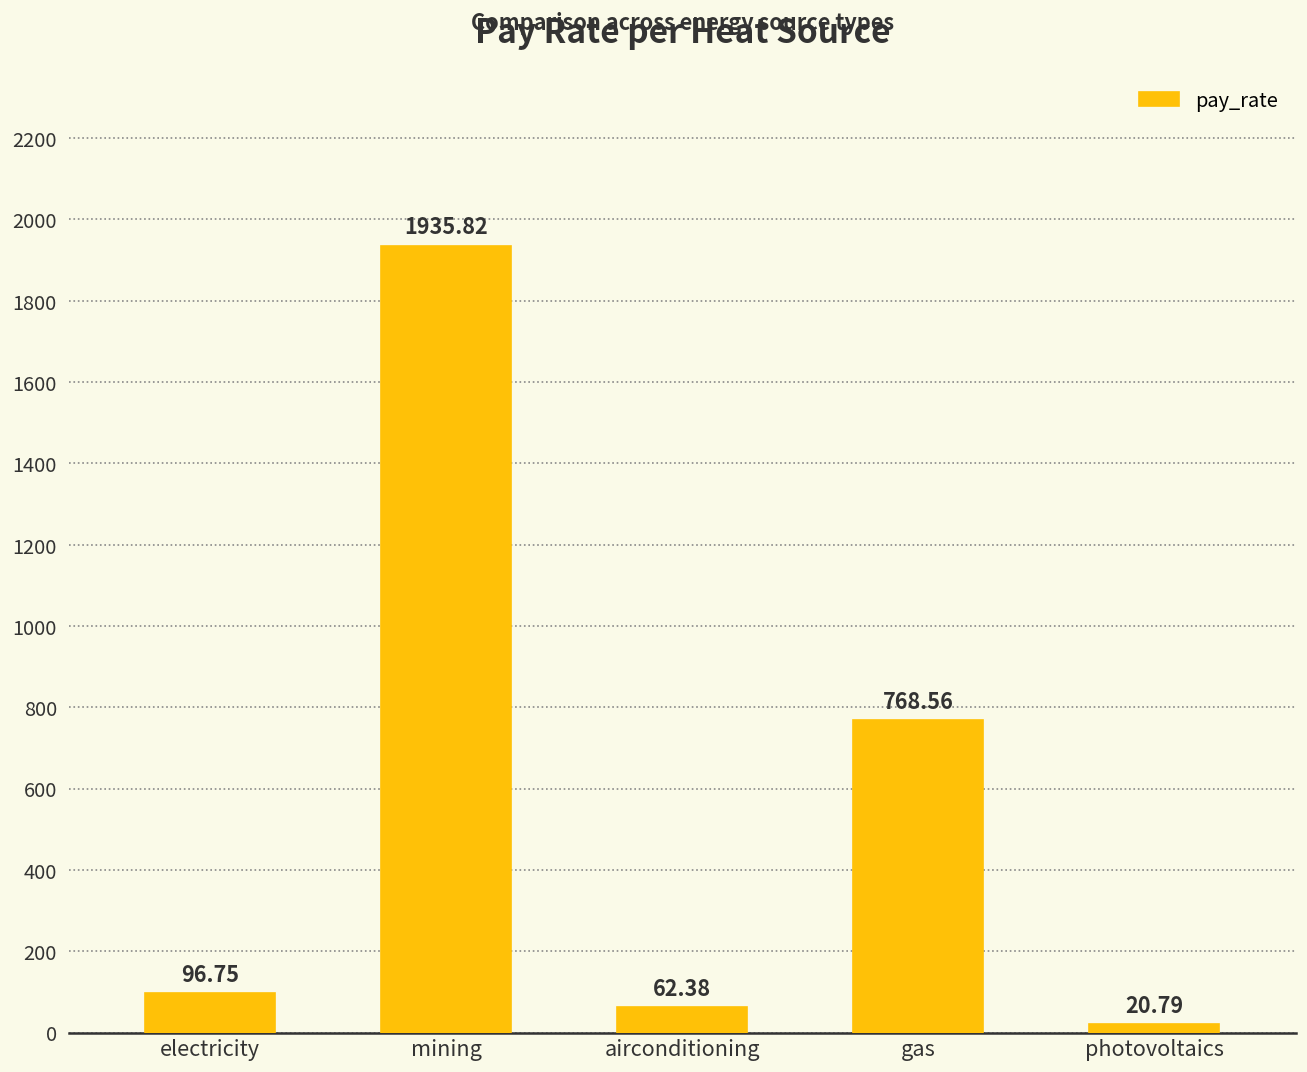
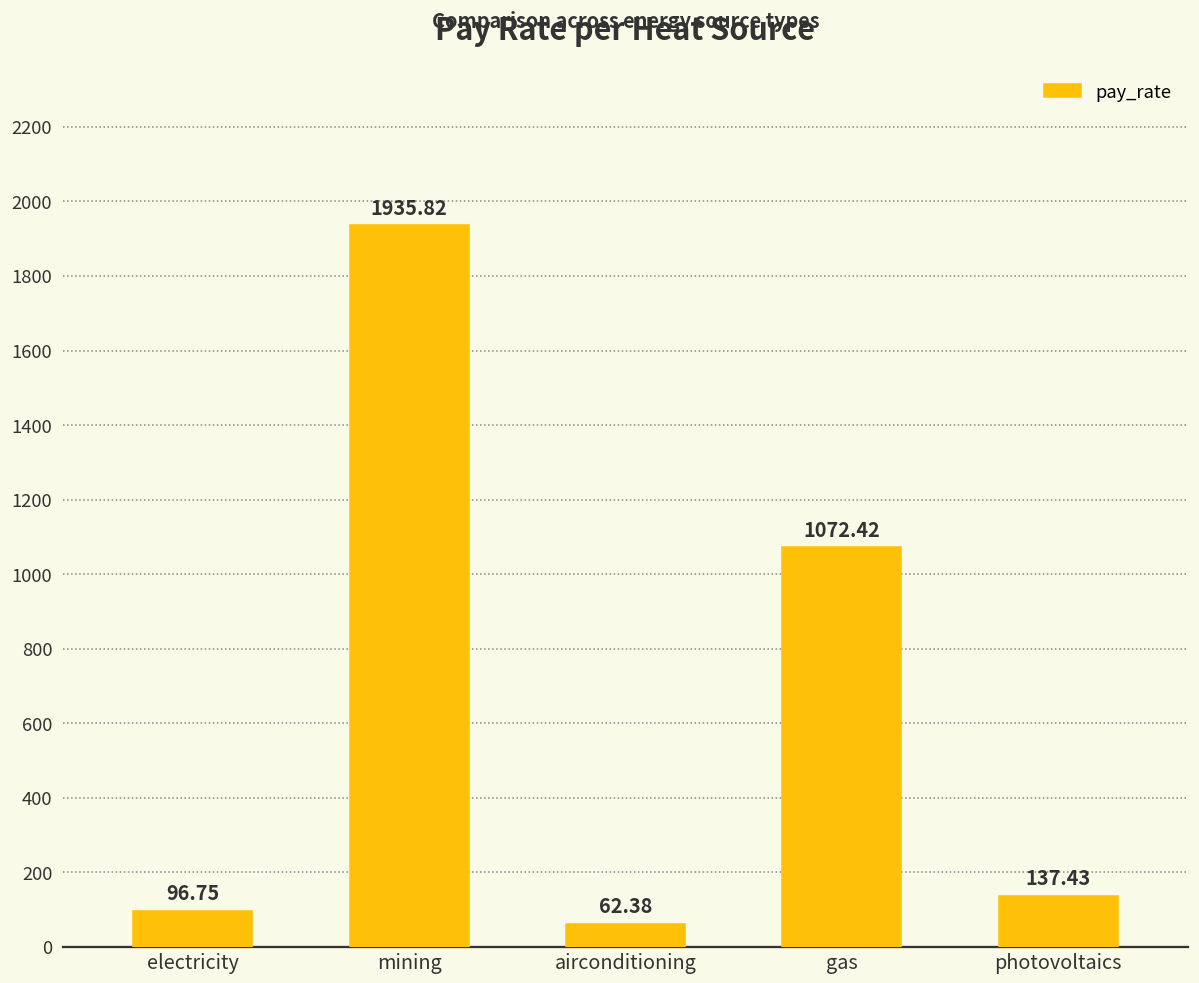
gas: 768.56 -> 1072.42
photovoltaics: 20.79 -> 137.43
